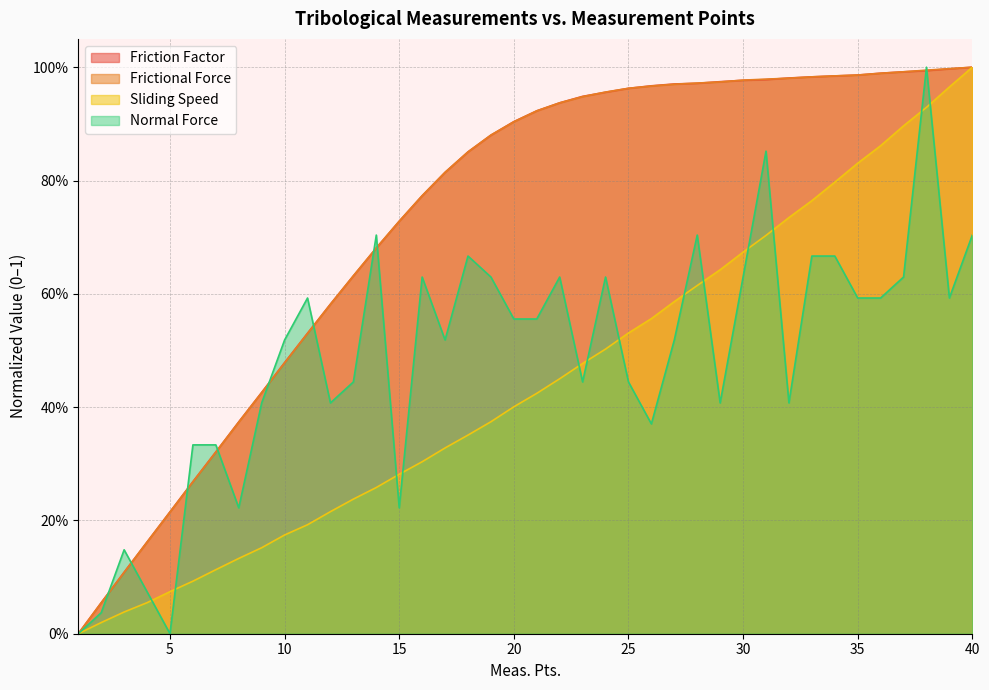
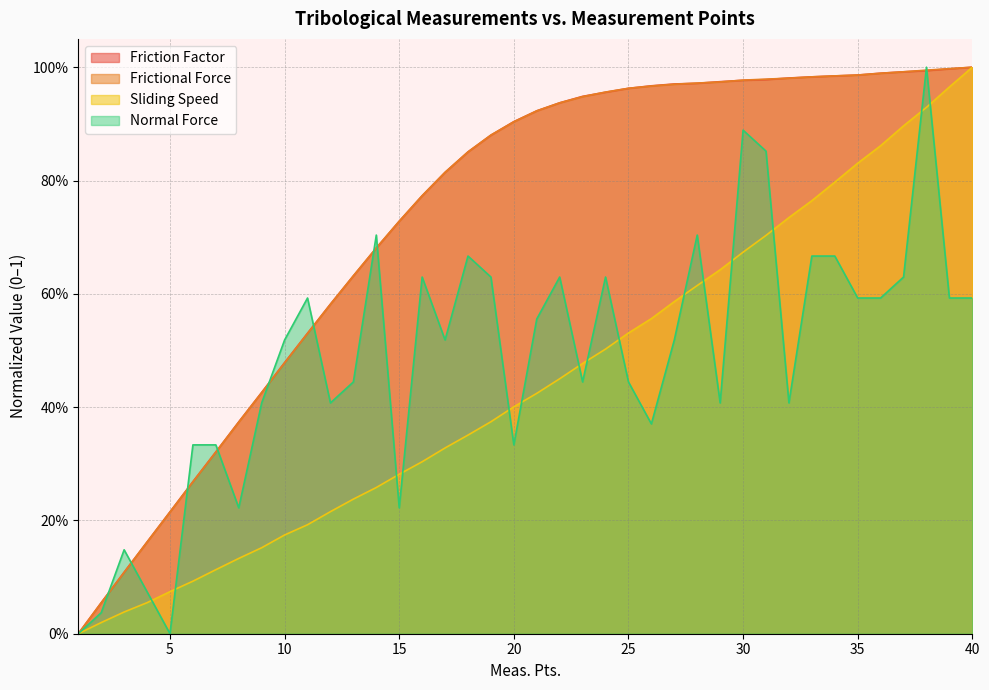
Normal Force, 20: 56% -> 33%
Normal Force, 30: 63% -> 89%
Normal Force, 40: 70% -> 59%
